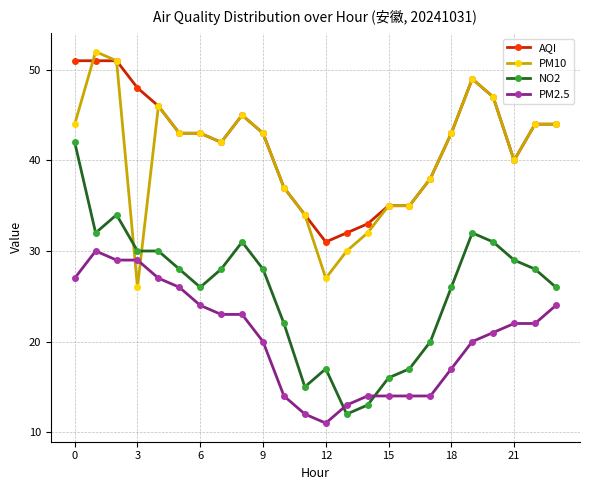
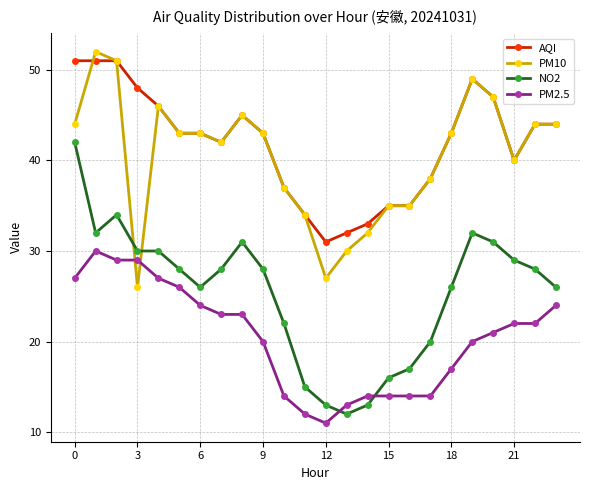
NO2, 12: 17 -> 13
